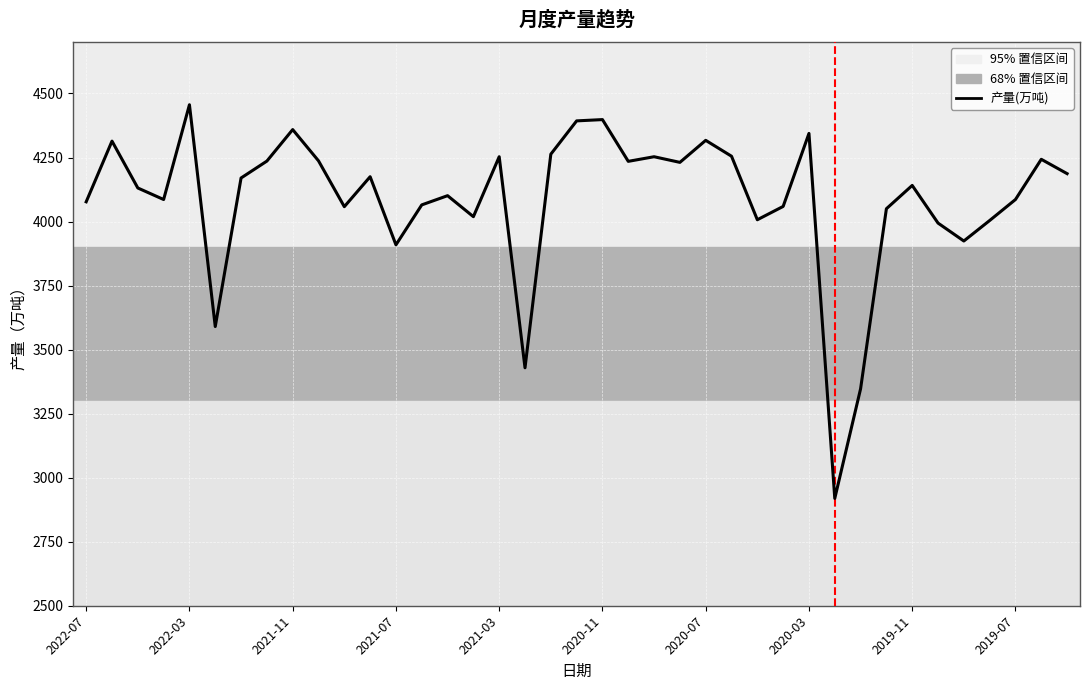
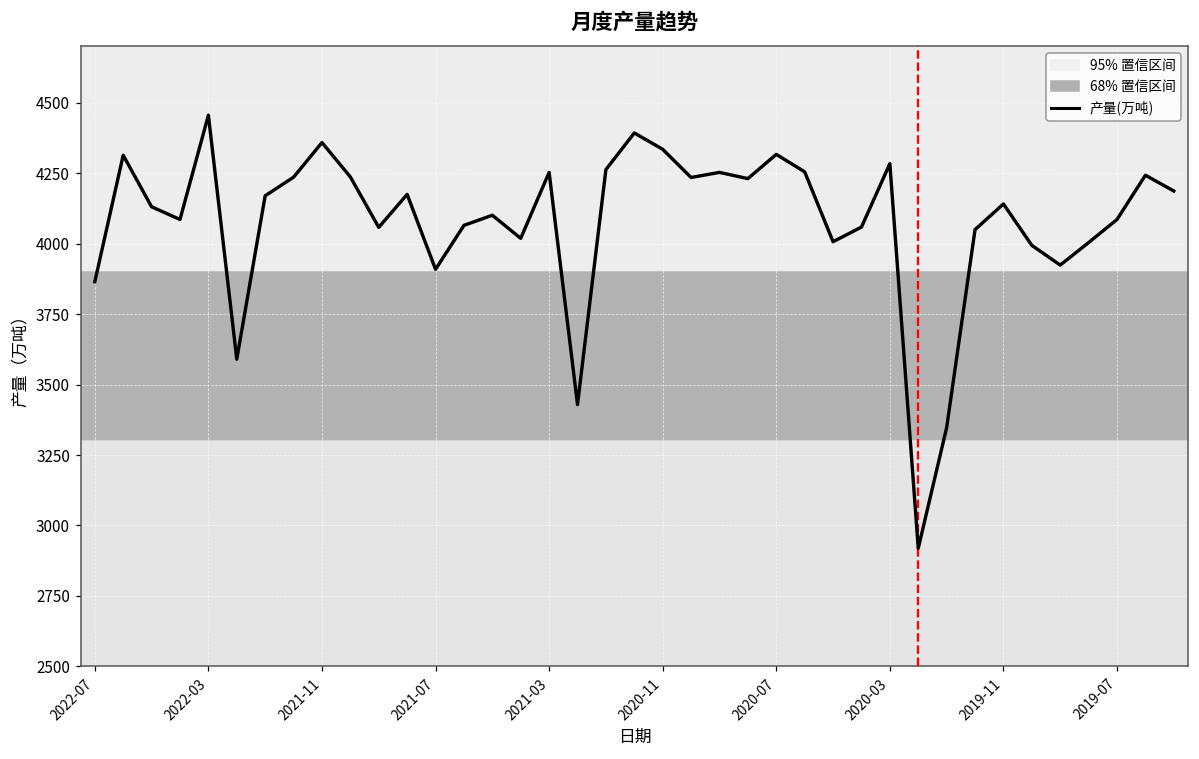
2022-07: 4080 -> 3870
2020-11: 4400 -> 4340
2020-03: 4340 -> 4280
